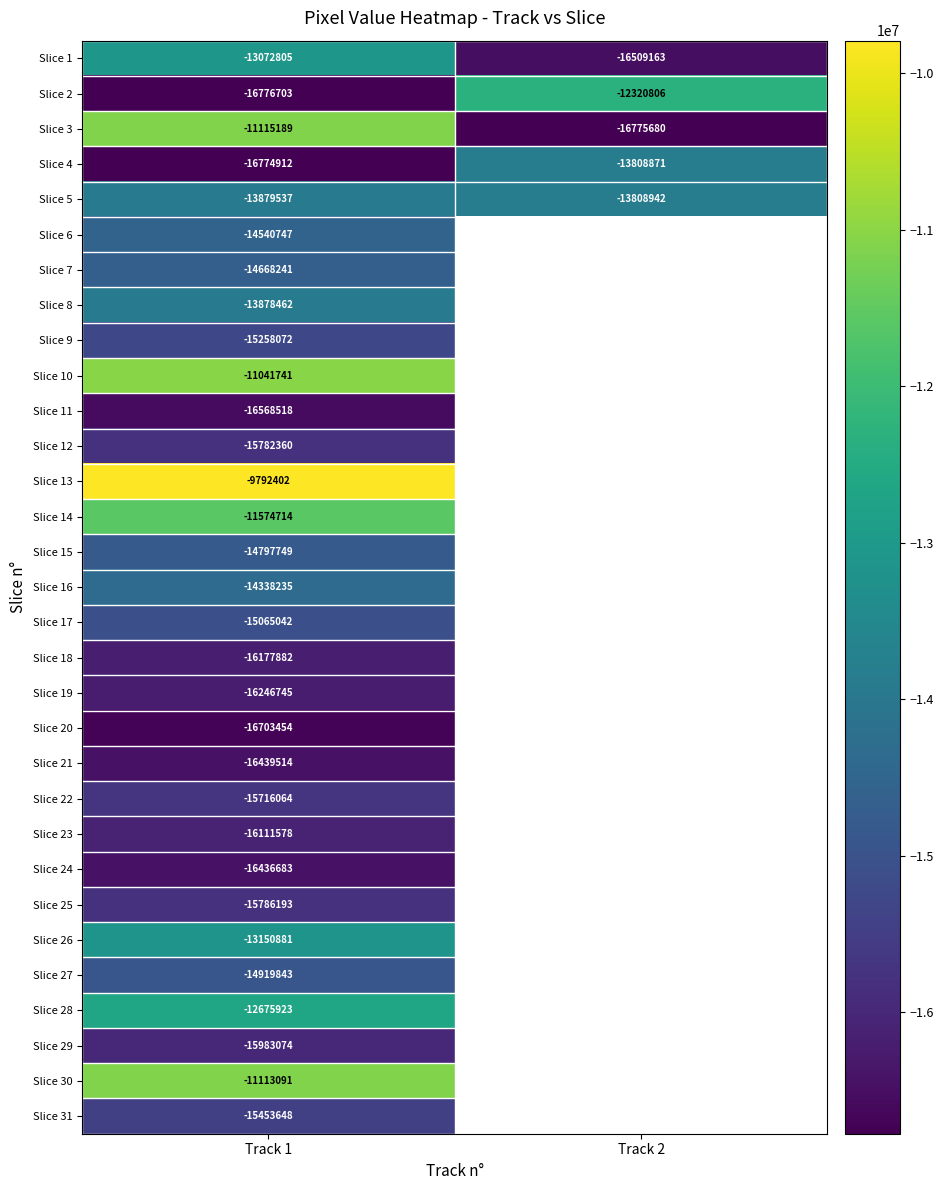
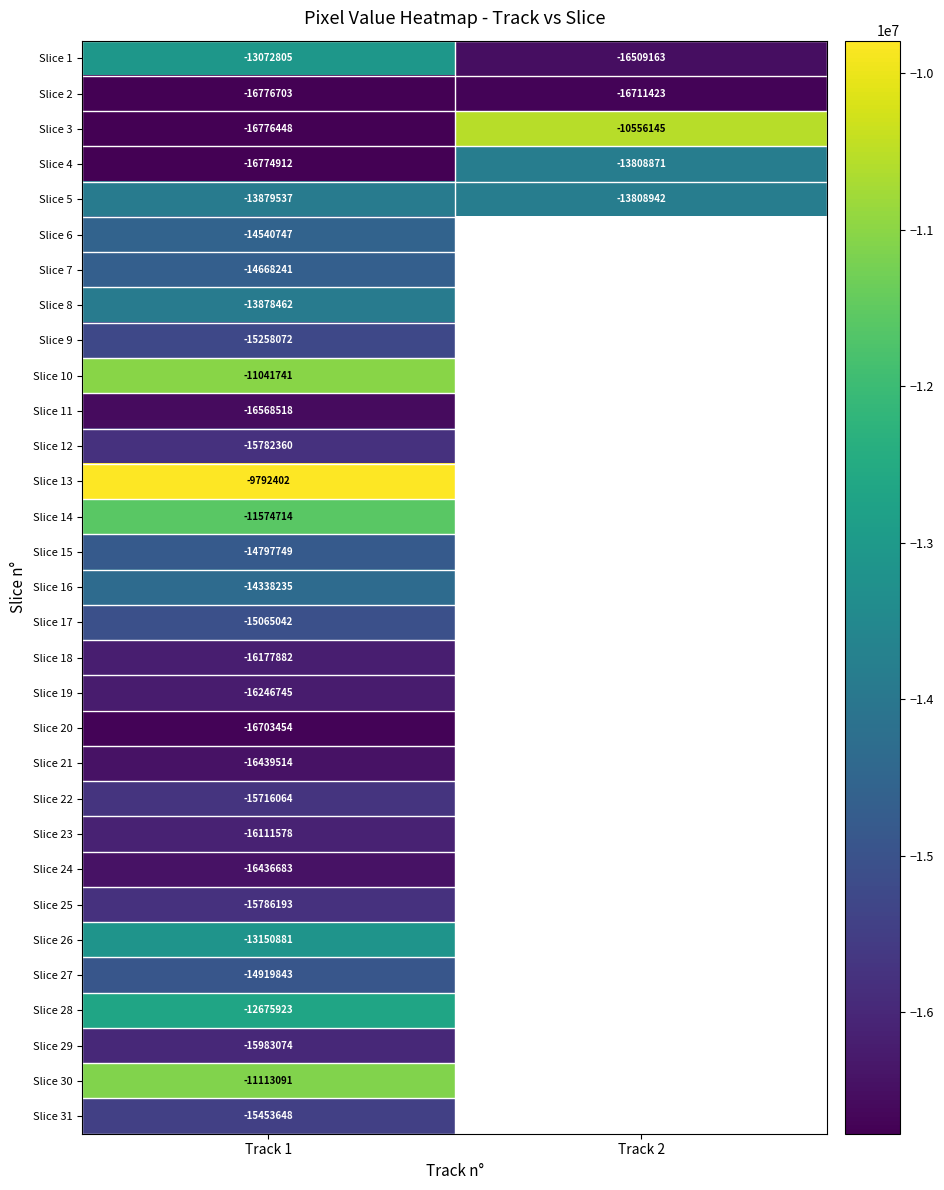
Slice 2, Track 2: -12320806 -> -16711423
Slice 3, Track 1: -11115189 -> -16776448
Slice 3, Track 2: -16775680 -> -10556145
